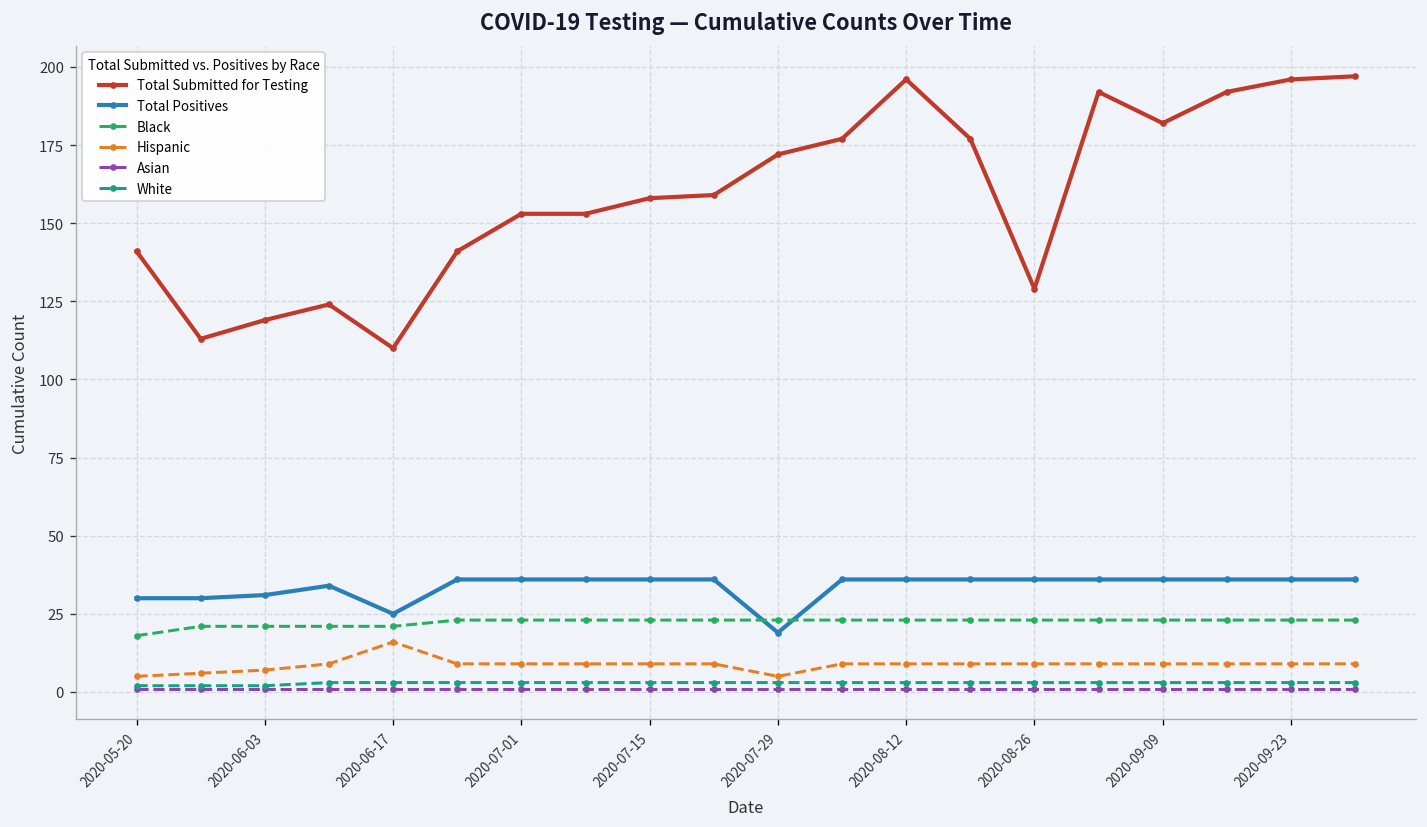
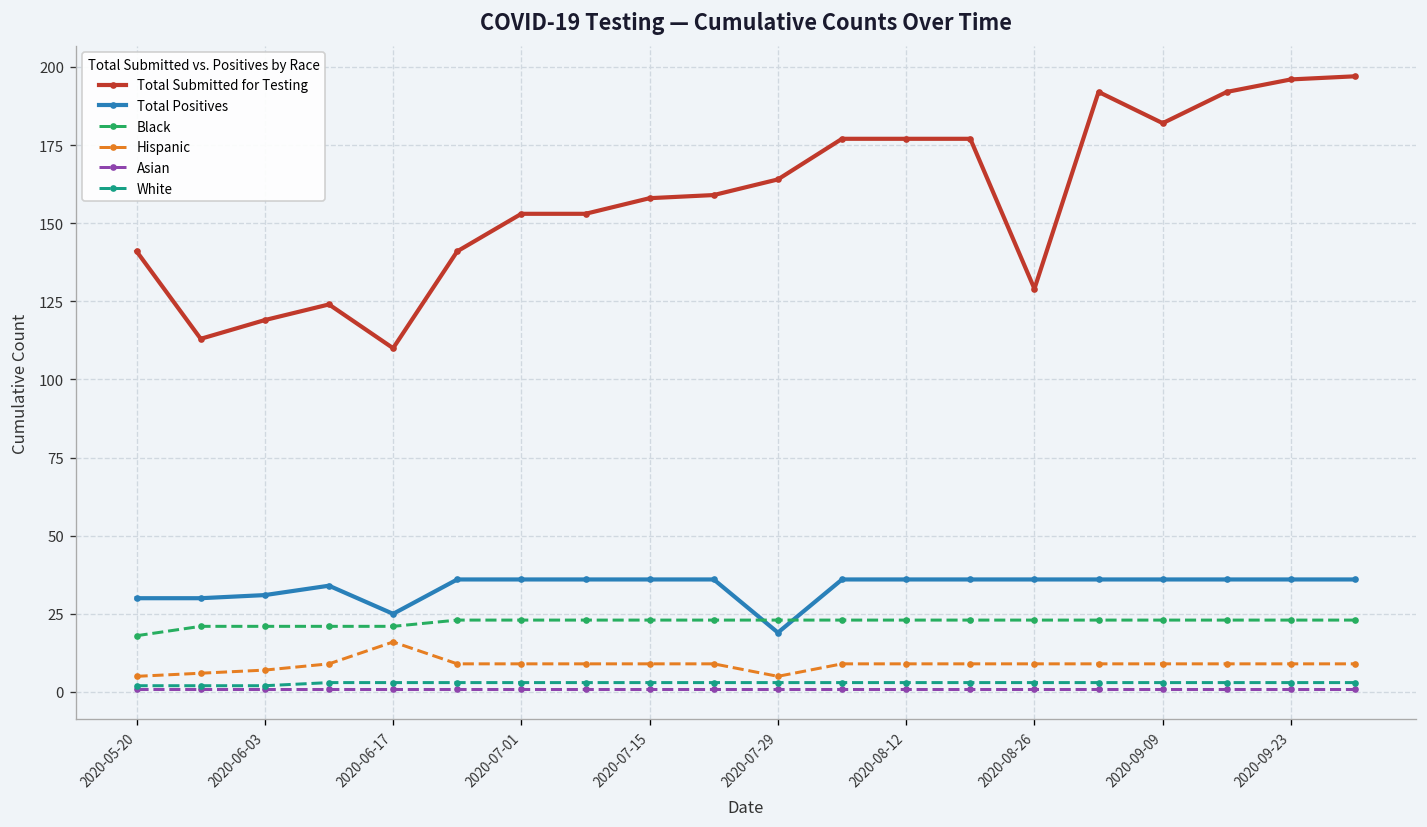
Total Submitted for Testing, 2020-07-29: 172 -> 164
Total Submitted for Testing, 2020-08-12: 196 -> 177
